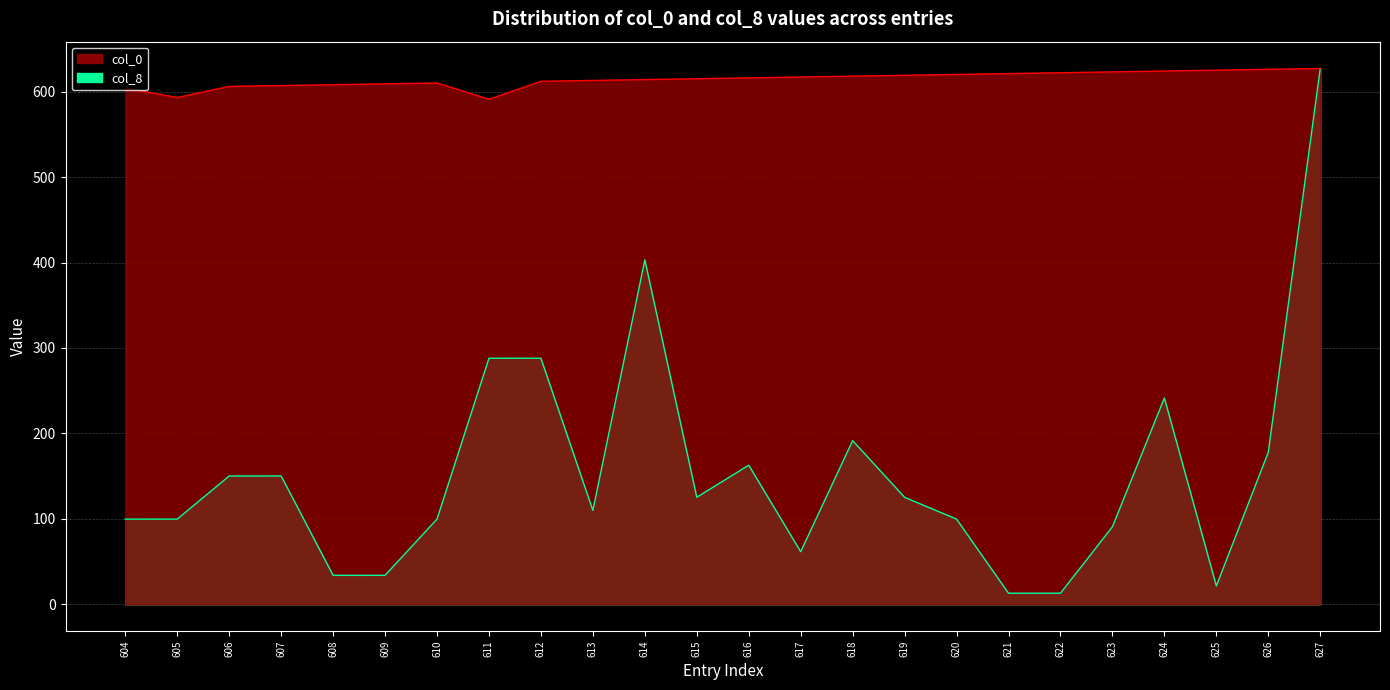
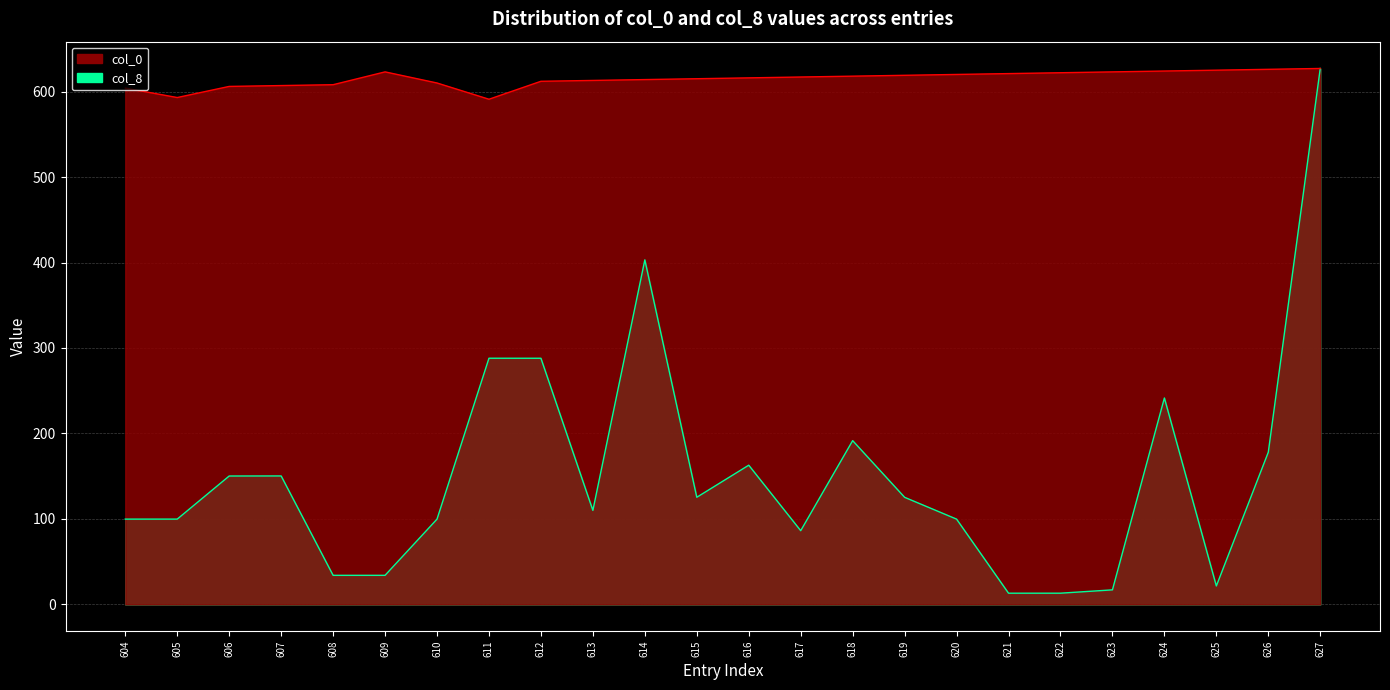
col_0, 609: 610 -> 620
col_8, 617: 60 -> 90
col_8, 623: 90 -> 20
